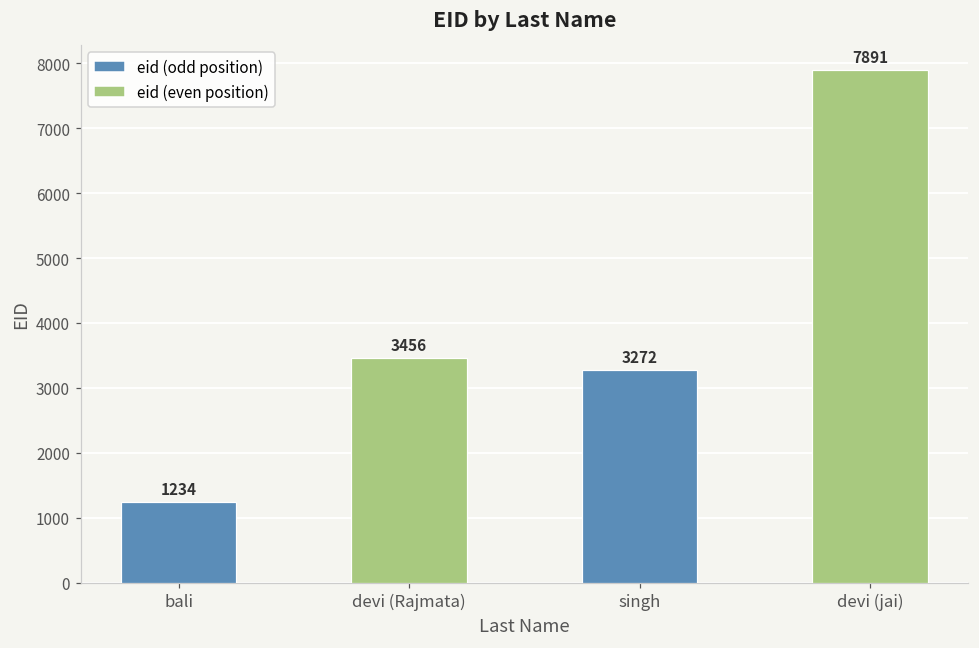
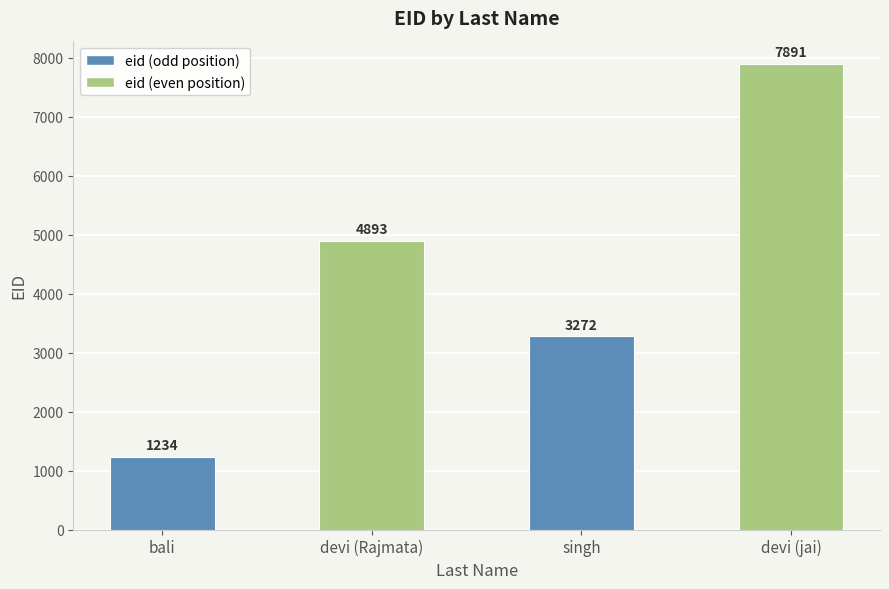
devi (Rajmata): 3456 -> 4893
